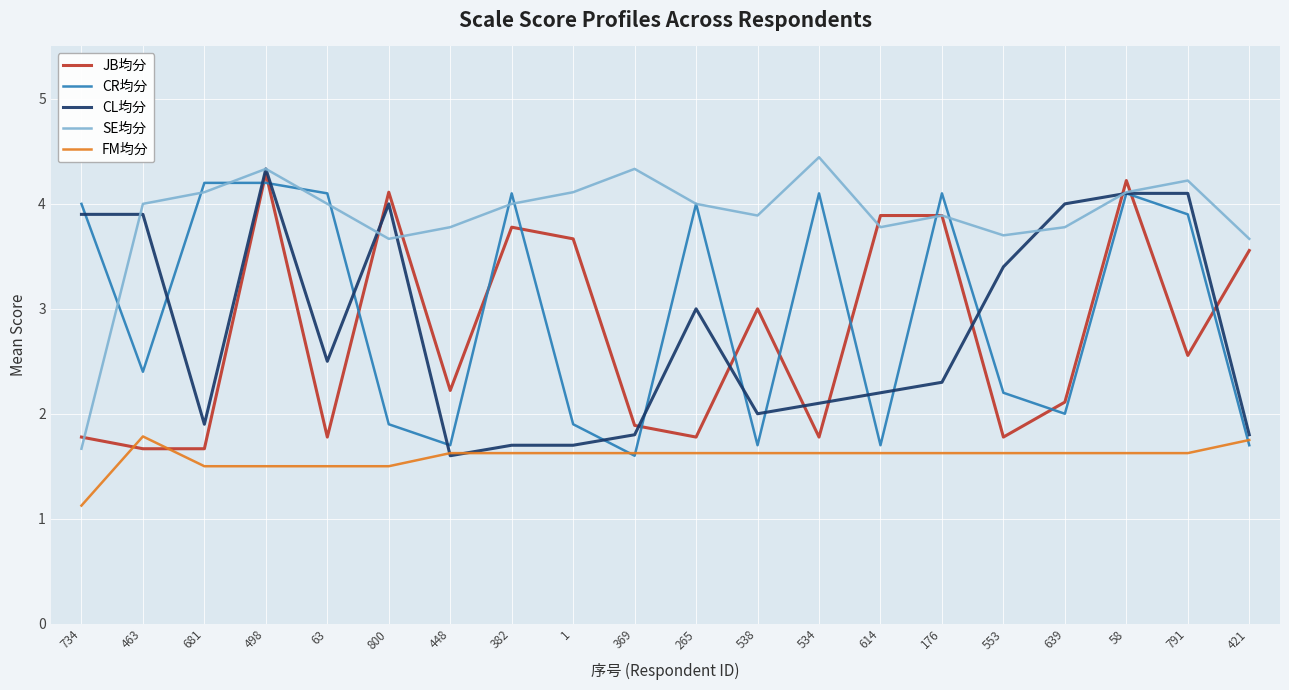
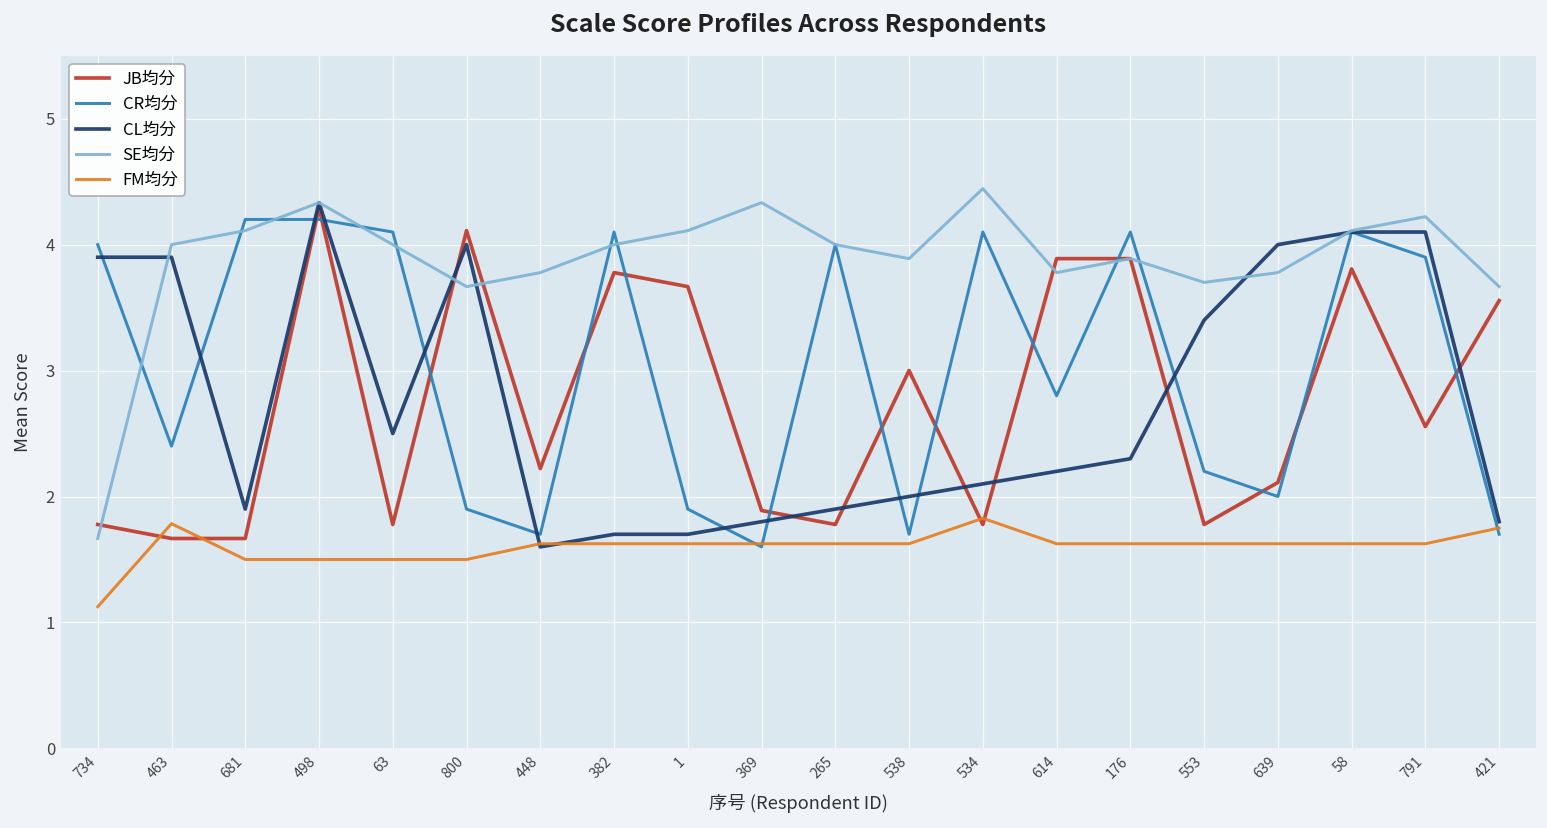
CL均分, 265: 3.0 -> 1.9
FM均分, 534: 1.63 -> 1.83
CR均分, 614: 1.7 -> 2.8
JB均分, 58: 4.22 -> 3.81
